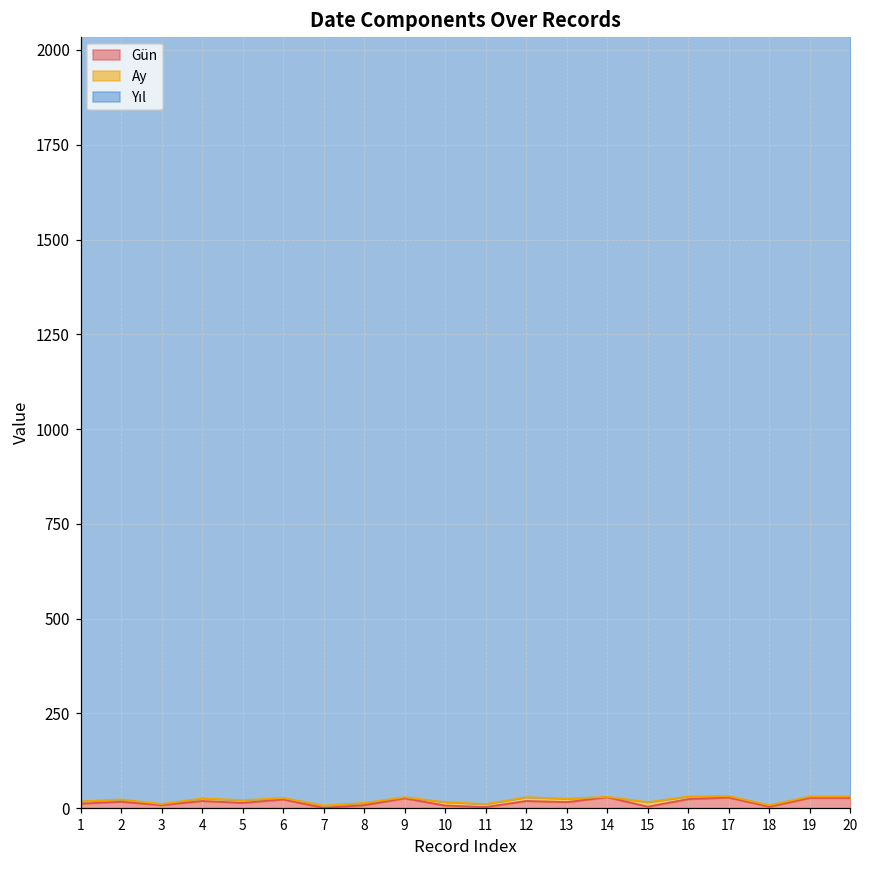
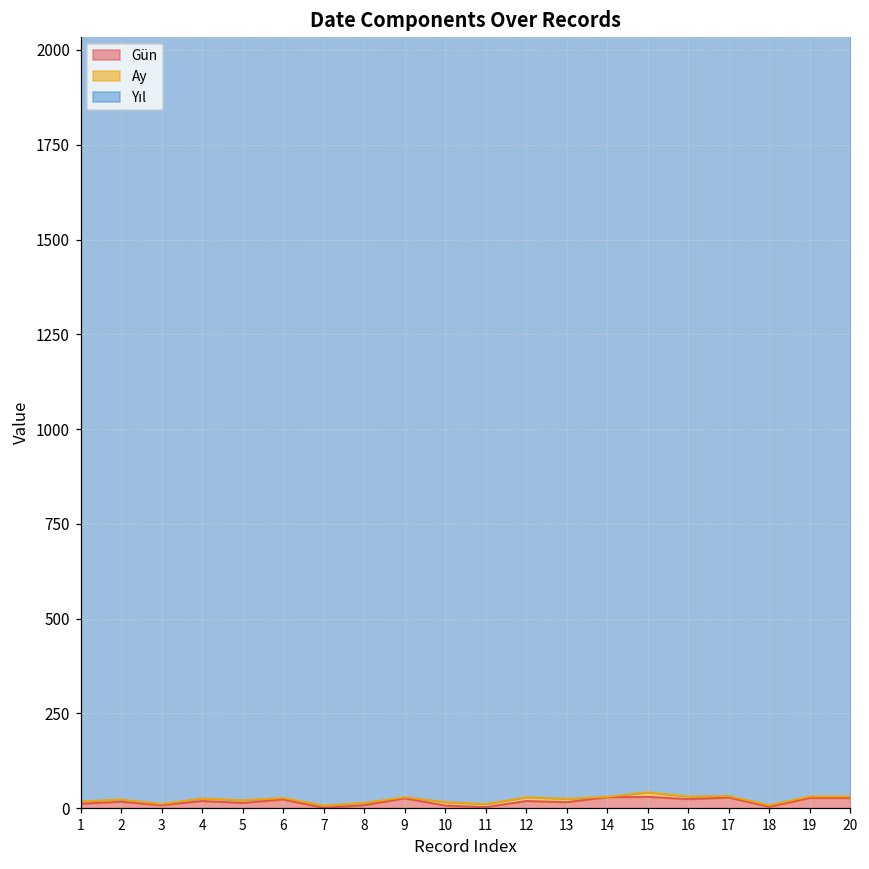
Gün, 15: 0 -> 30
